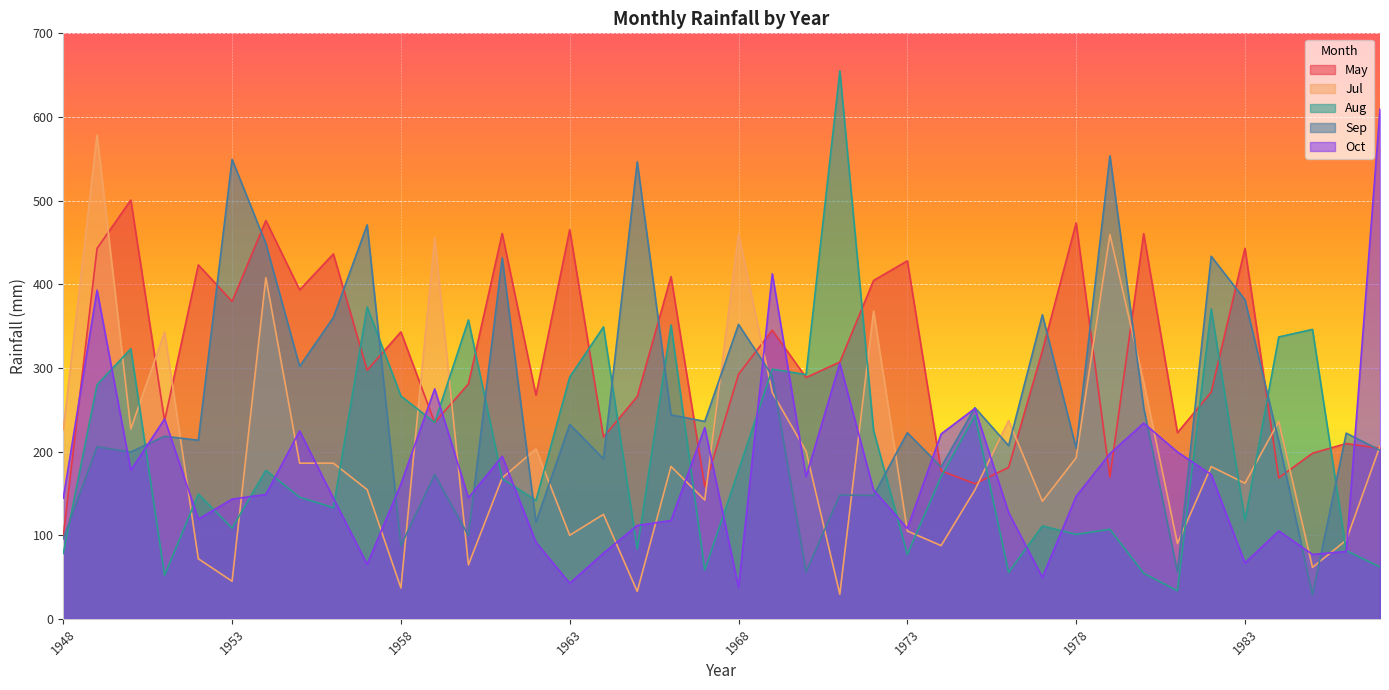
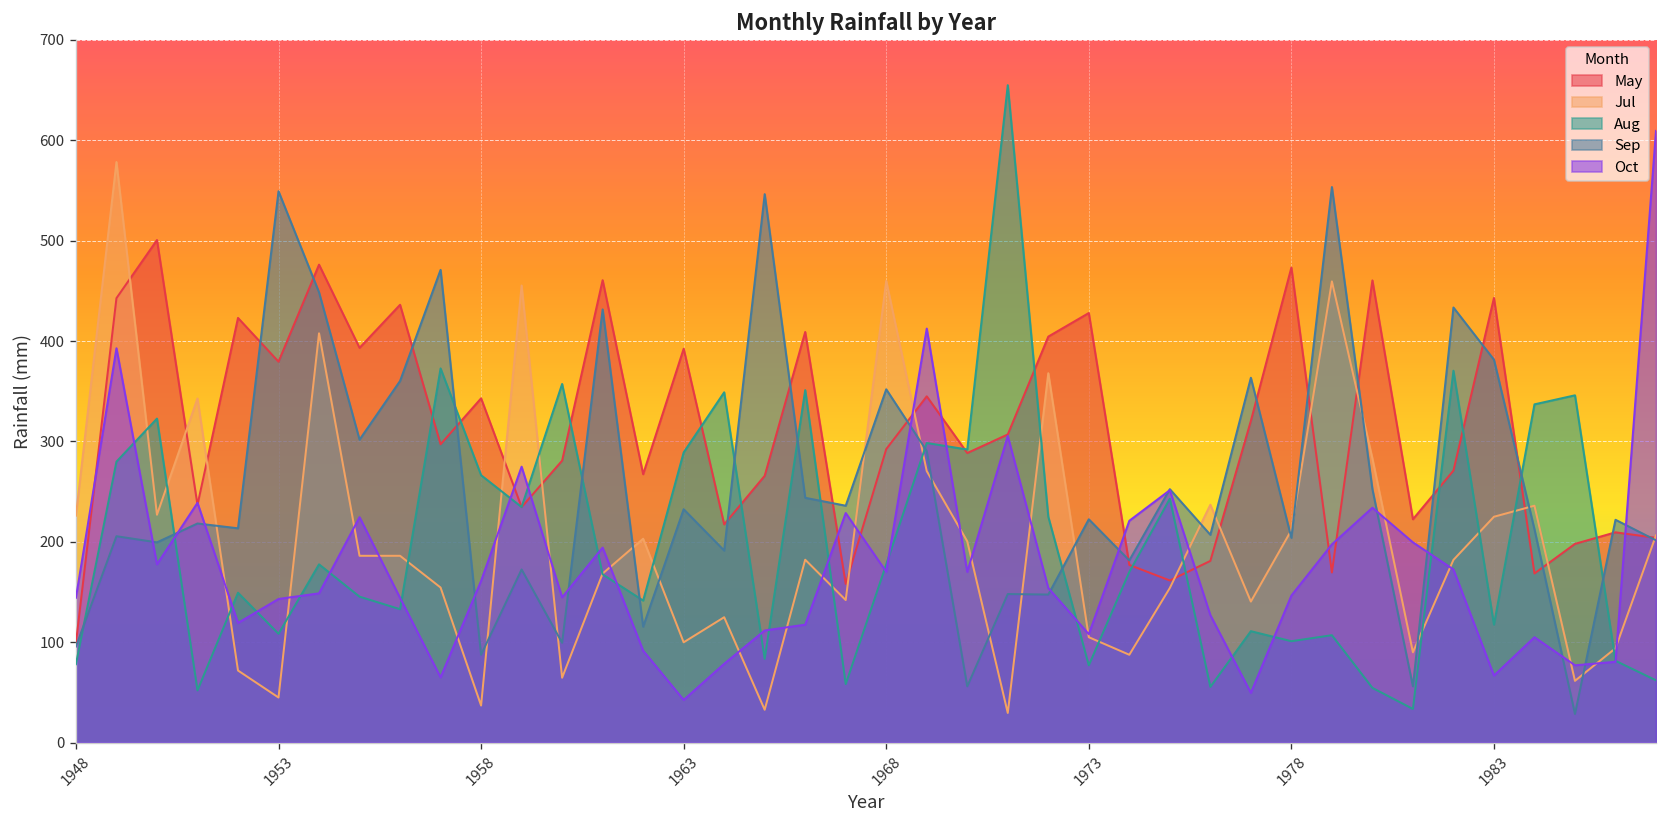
May, 1963: 470 -> 390
Oct, 1968: 40 -> 170
Jul, 1978: 190 -> 210
Jul, 1983: 160 -> 230
